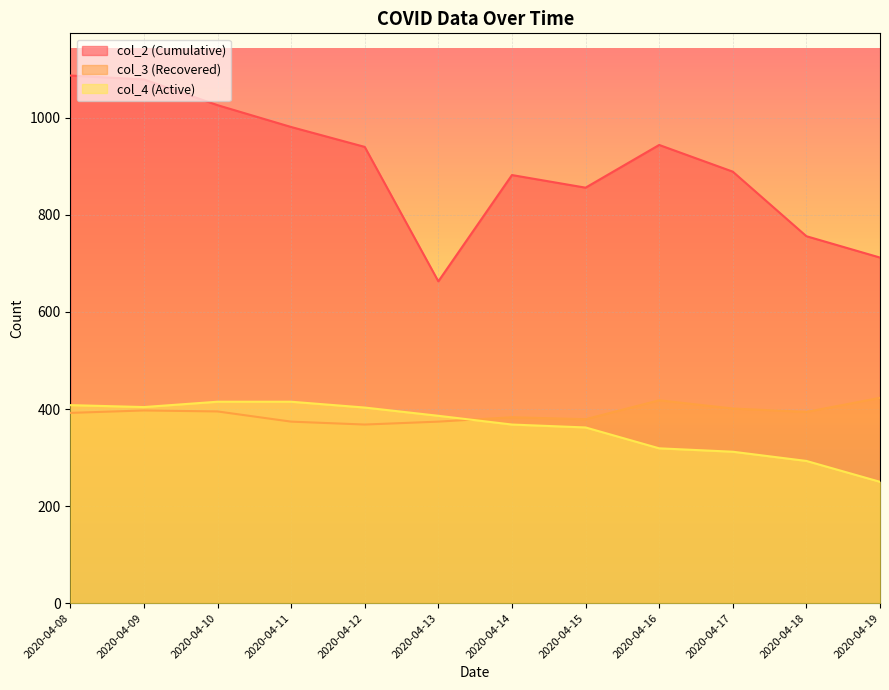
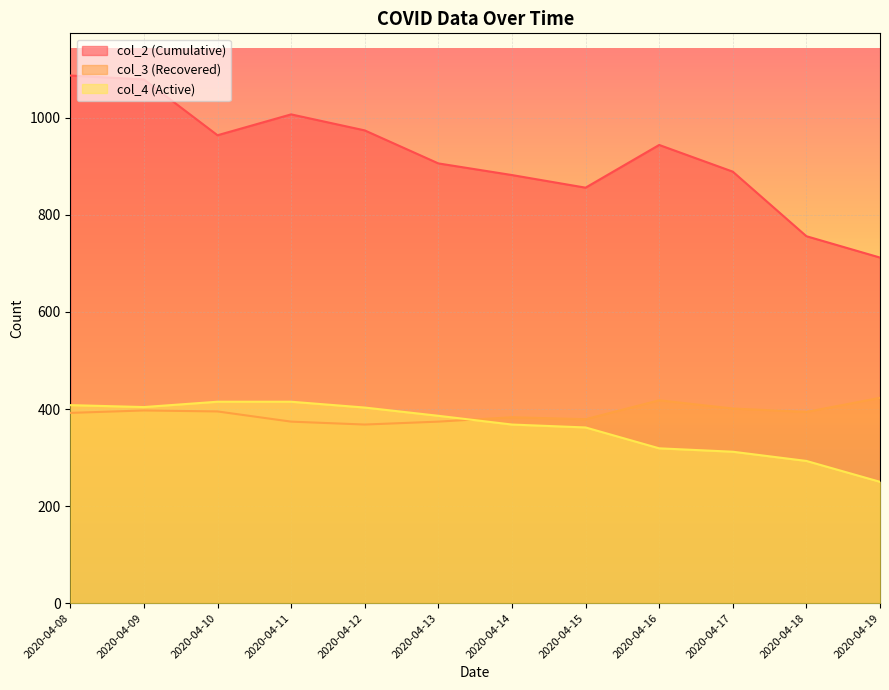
col_2 (Cumulative), 2020-04-10: 1030 -> 960
col_2 (Cumulative), 2020-04-11: 980 -> 1010
col_2 (Cumulative), 2020-04-12: 940 -> 970
col_2 (Cumulative), 2020-04-13: 660 -> 910
